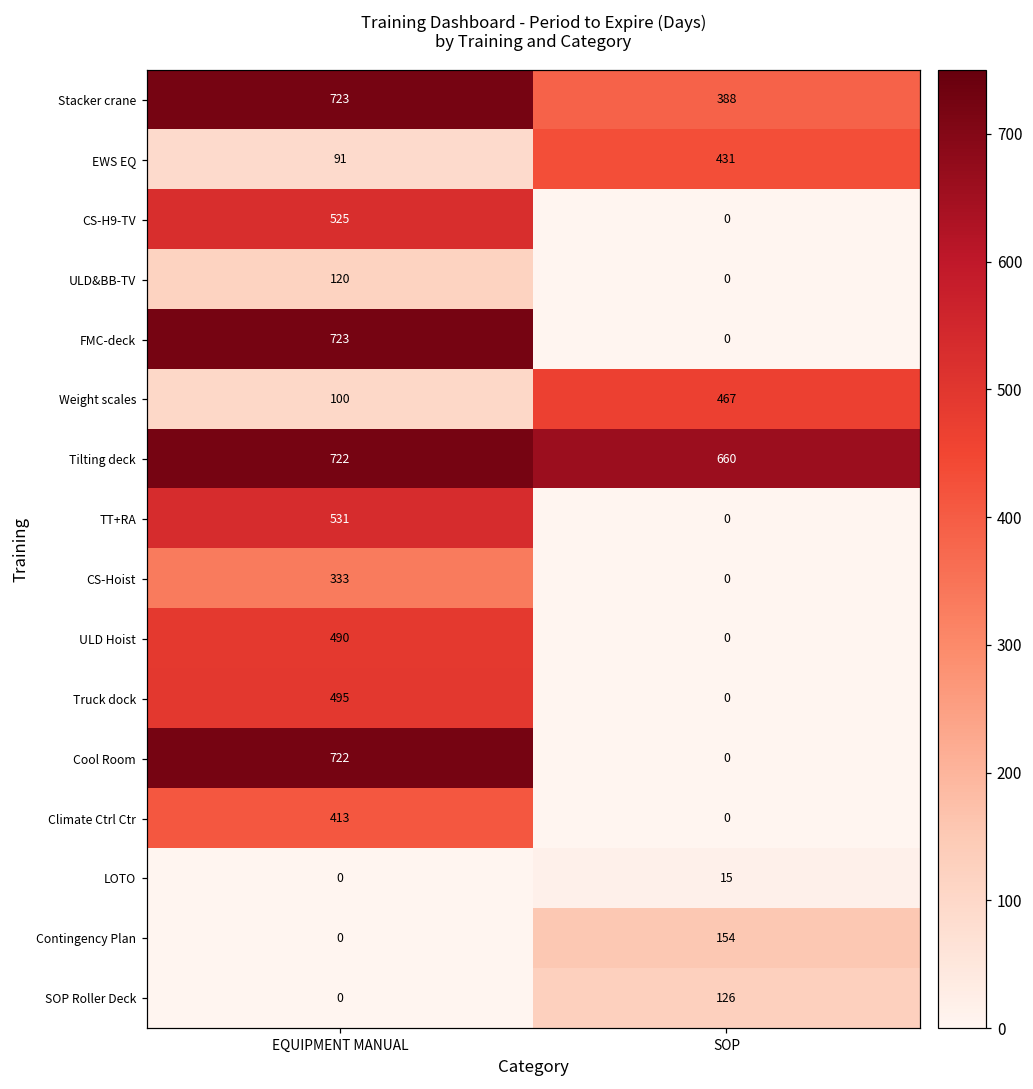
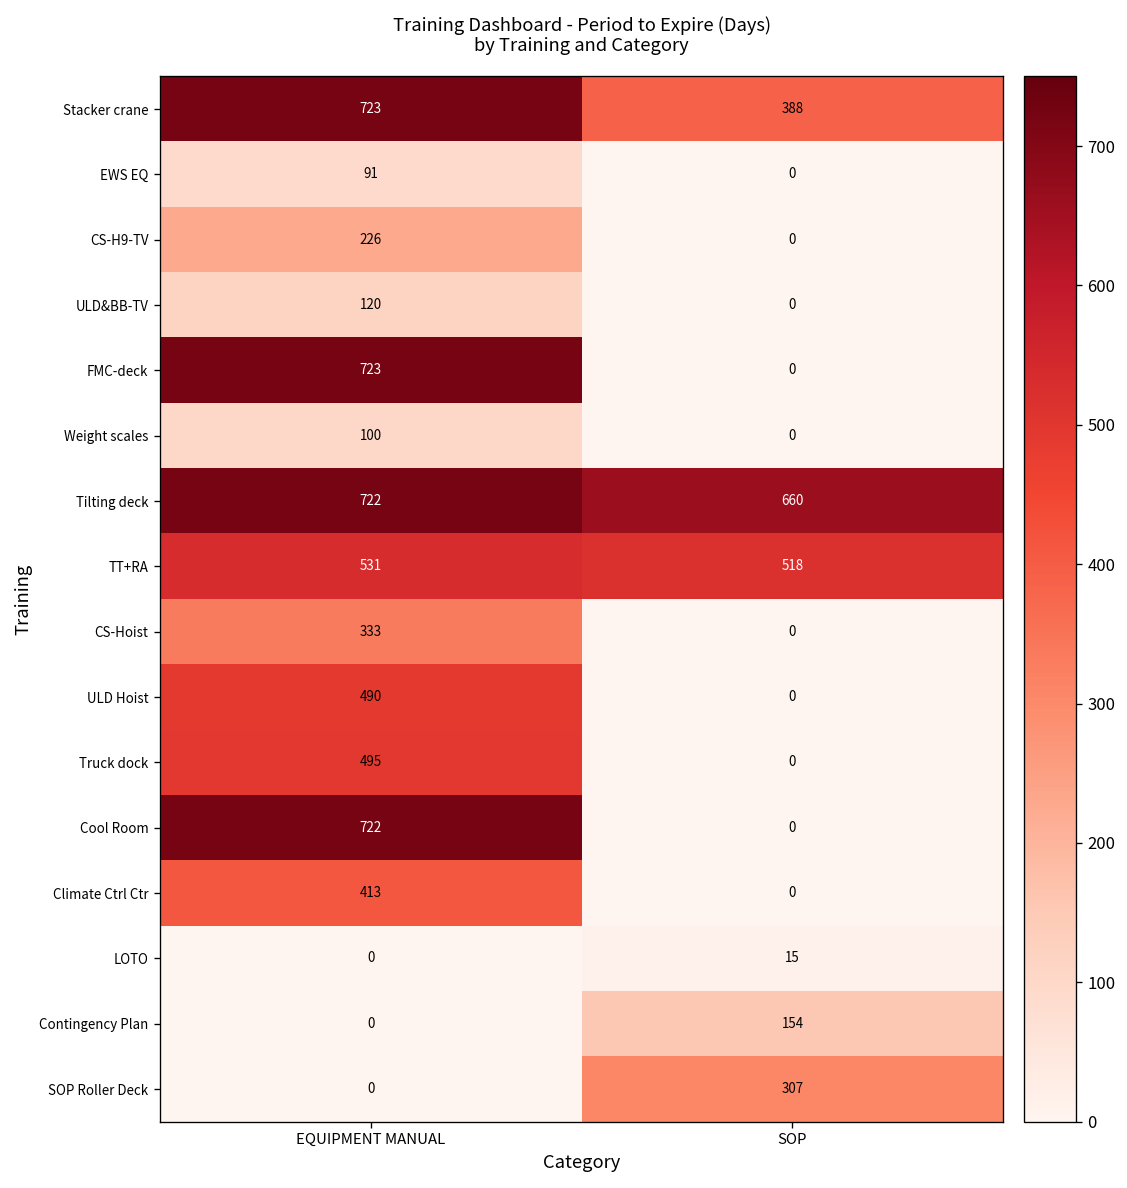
EWS EQ, SOP: 431 -> 0
CS-H9-TV, EQUIPMENT MANUAL: 525 -> 226
Weight scales, SOP: 467 -> 0
TT+RA, SOP: 0 -> 518
SOP Roller Deck, SOP: 126 -> 307
